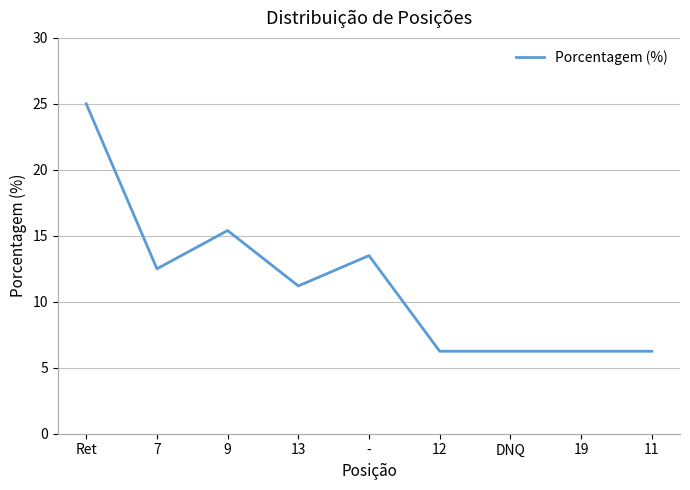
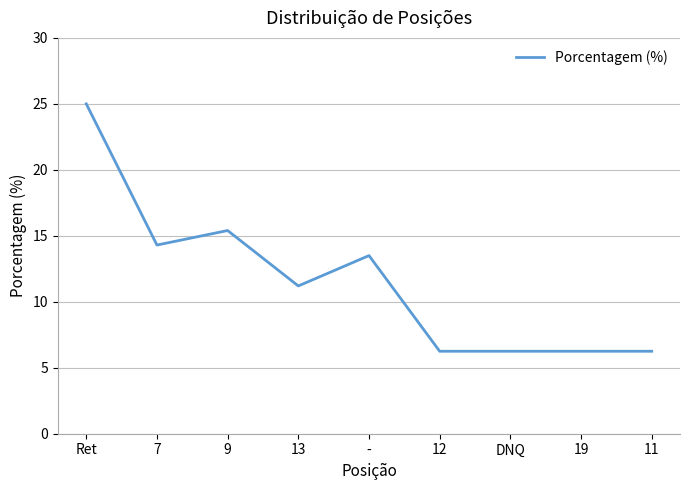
7: 12.5 -> 14.3
